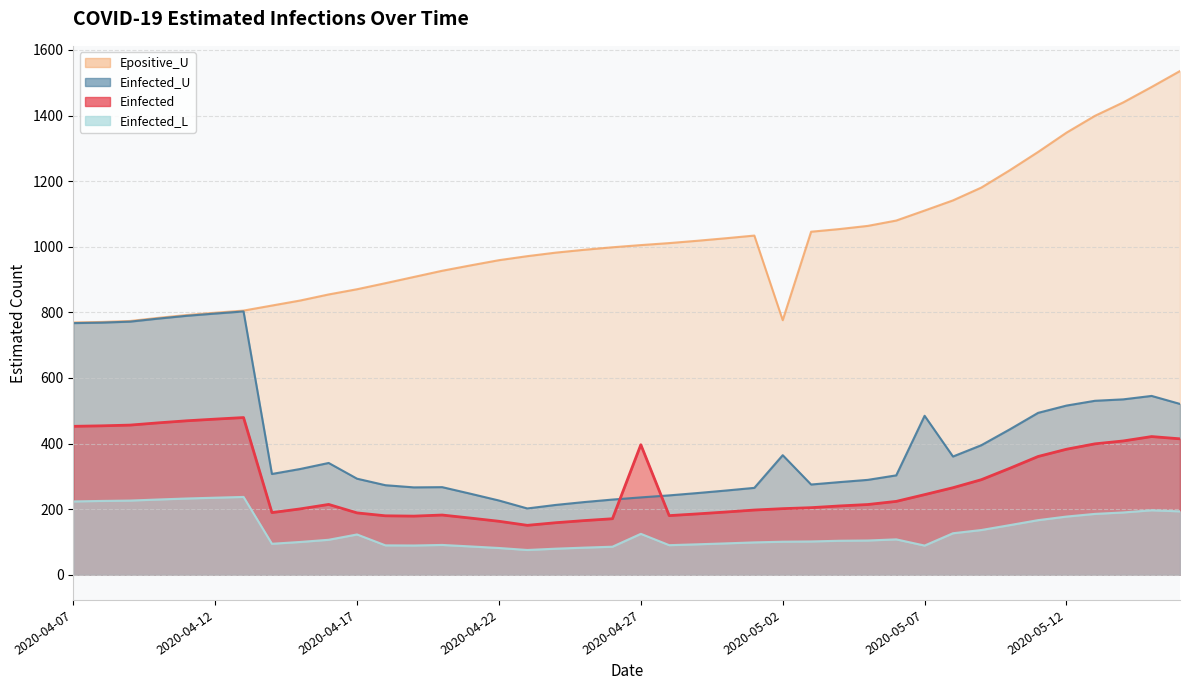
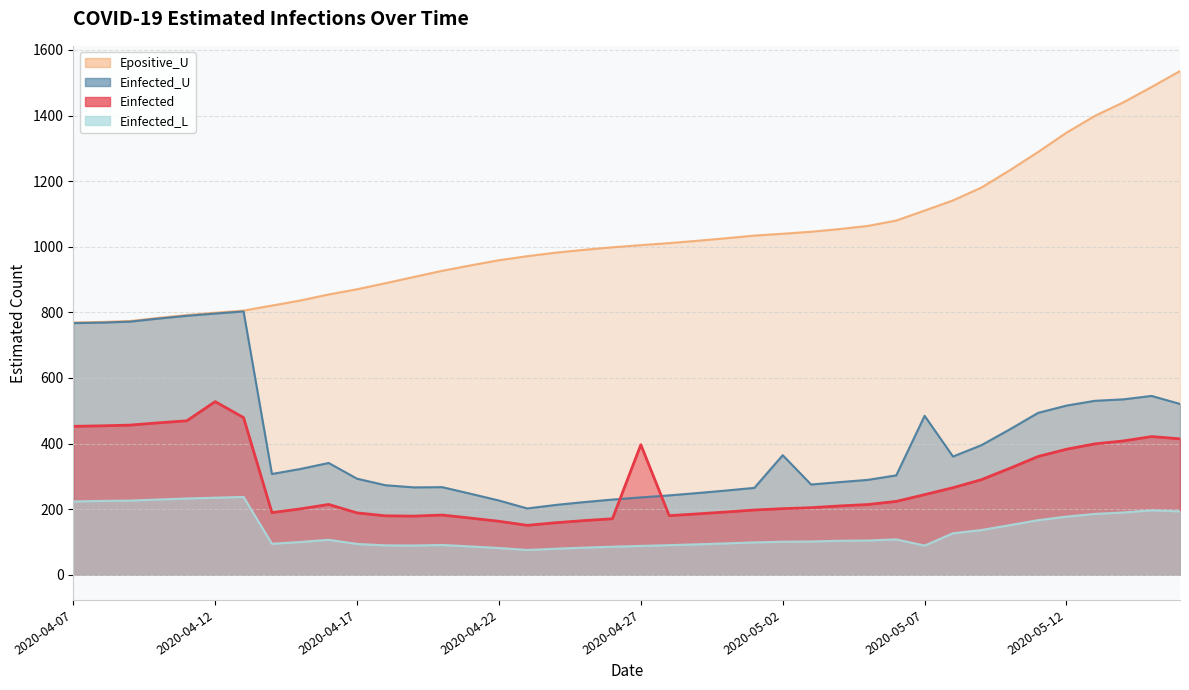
Einfected, 2020-04-12: 470 -> 530
Einfected_L, 2020-04-17: 120 -> 90
Einfected_L, 2020-04-27: 120 -> 90
Epositive_U, 2020-05-02: 780 -> 1040
